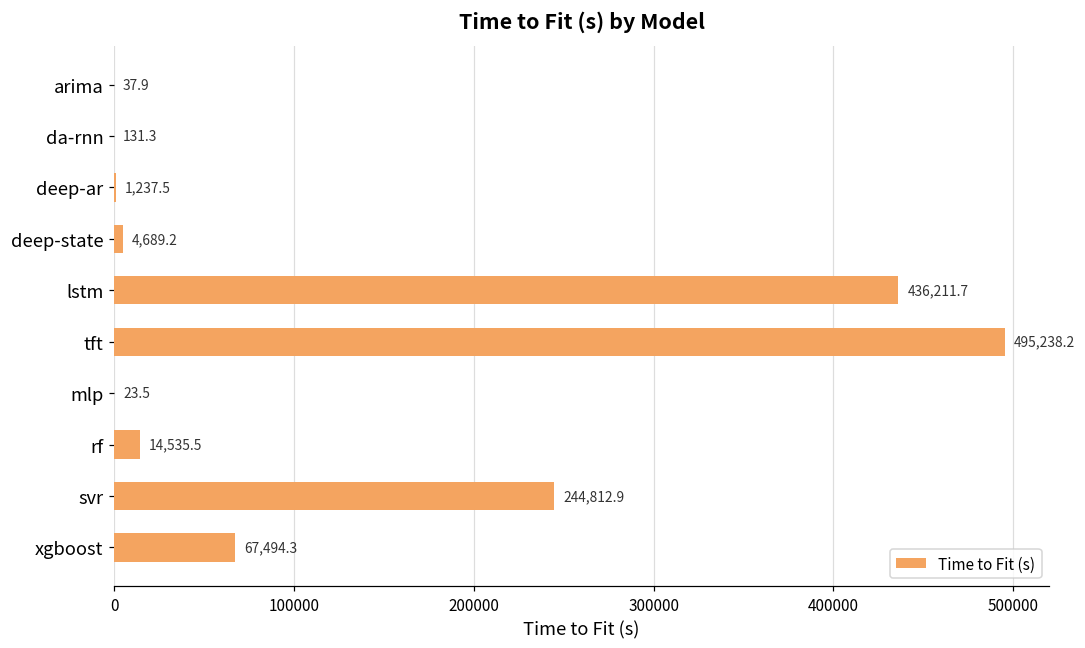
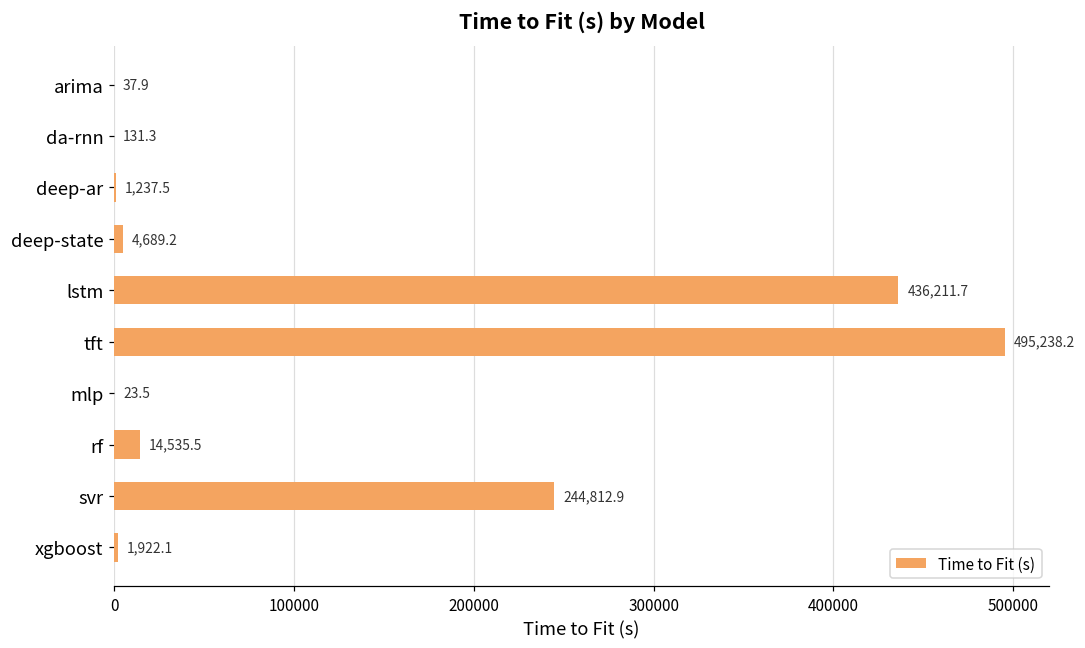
xgboost: 67,494.3 -> 1,922.1
